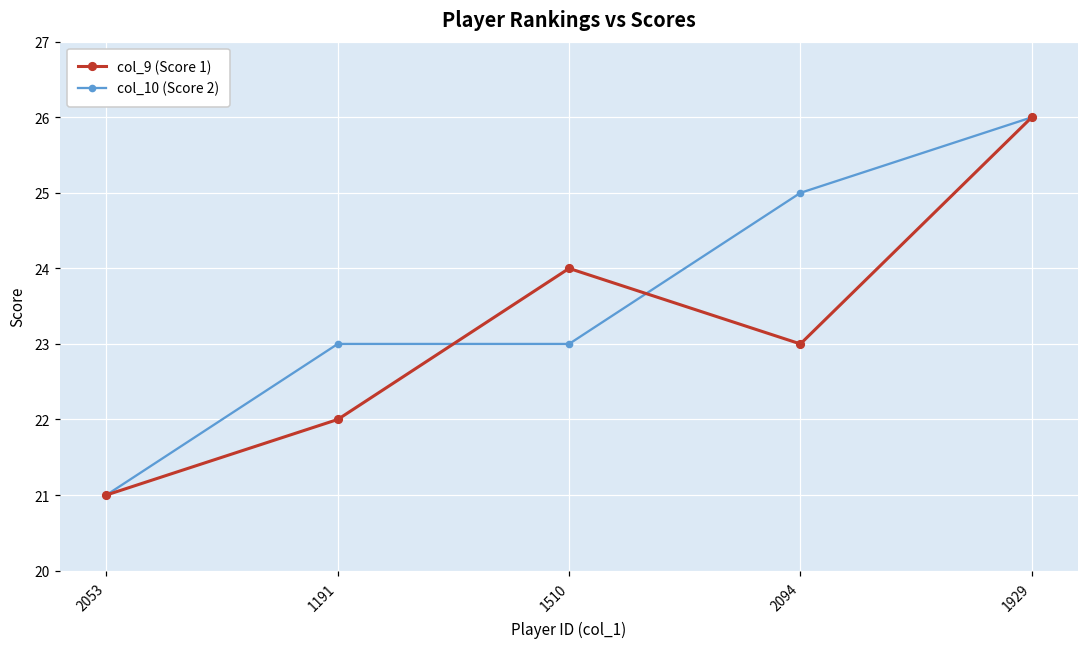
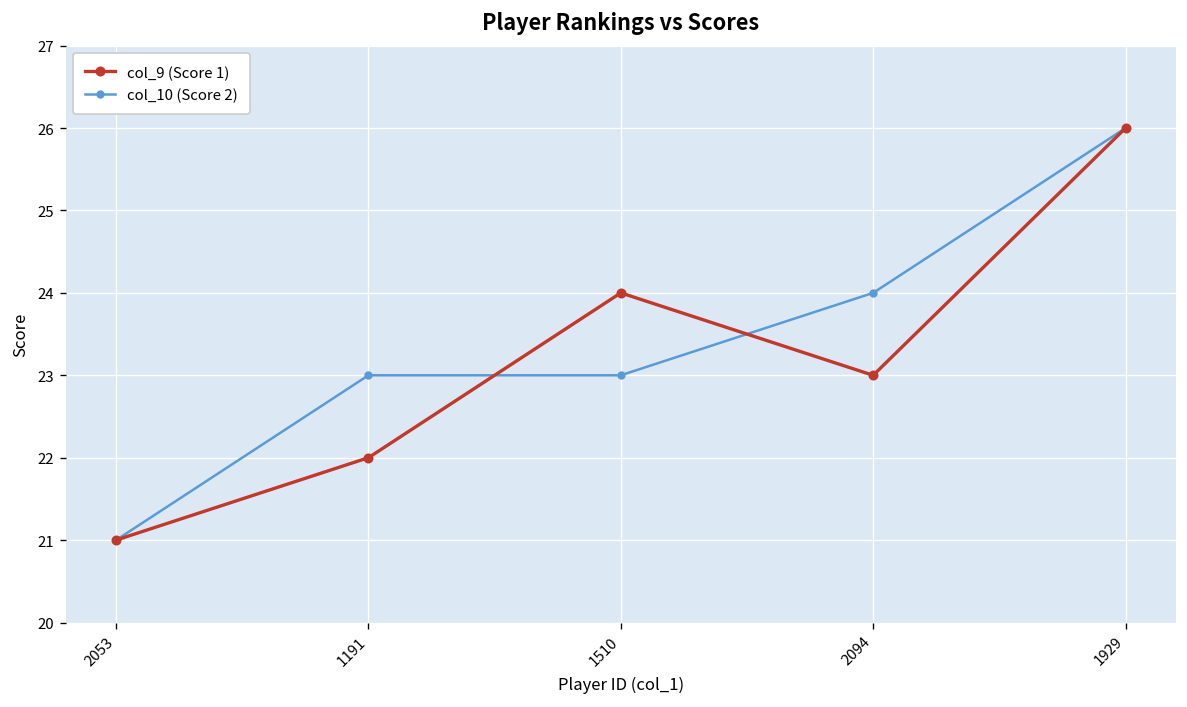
col_10 (Score 2), 2094: 25 -> 24
